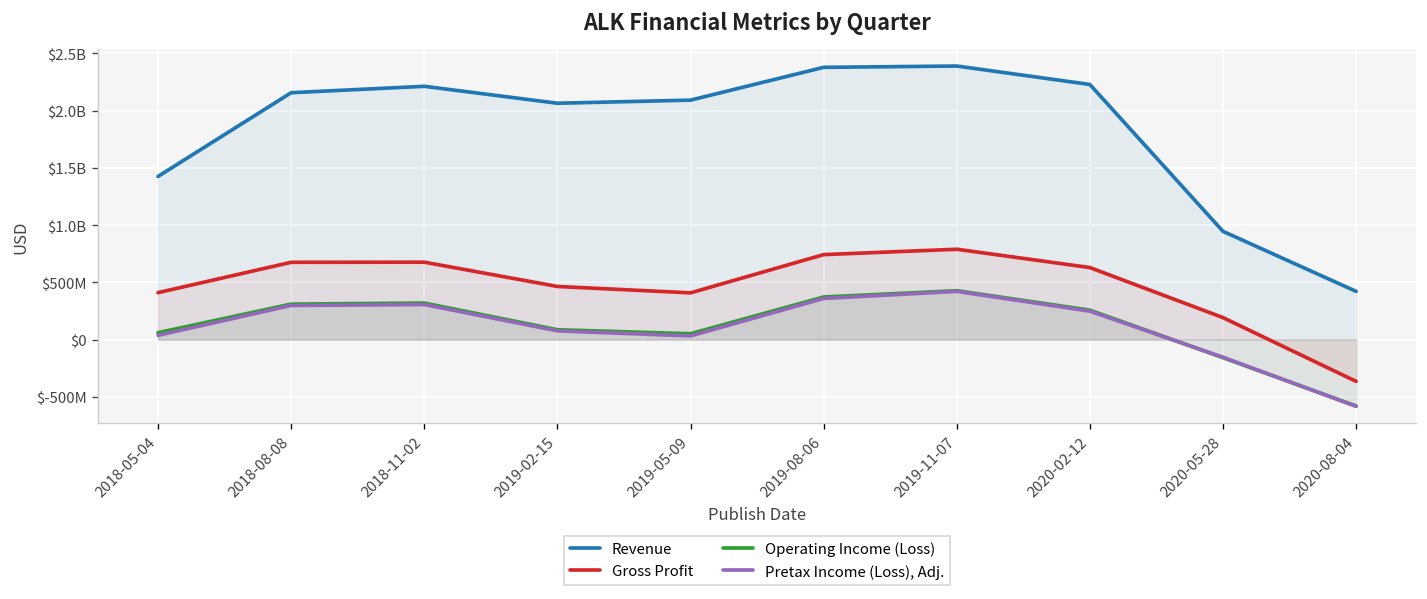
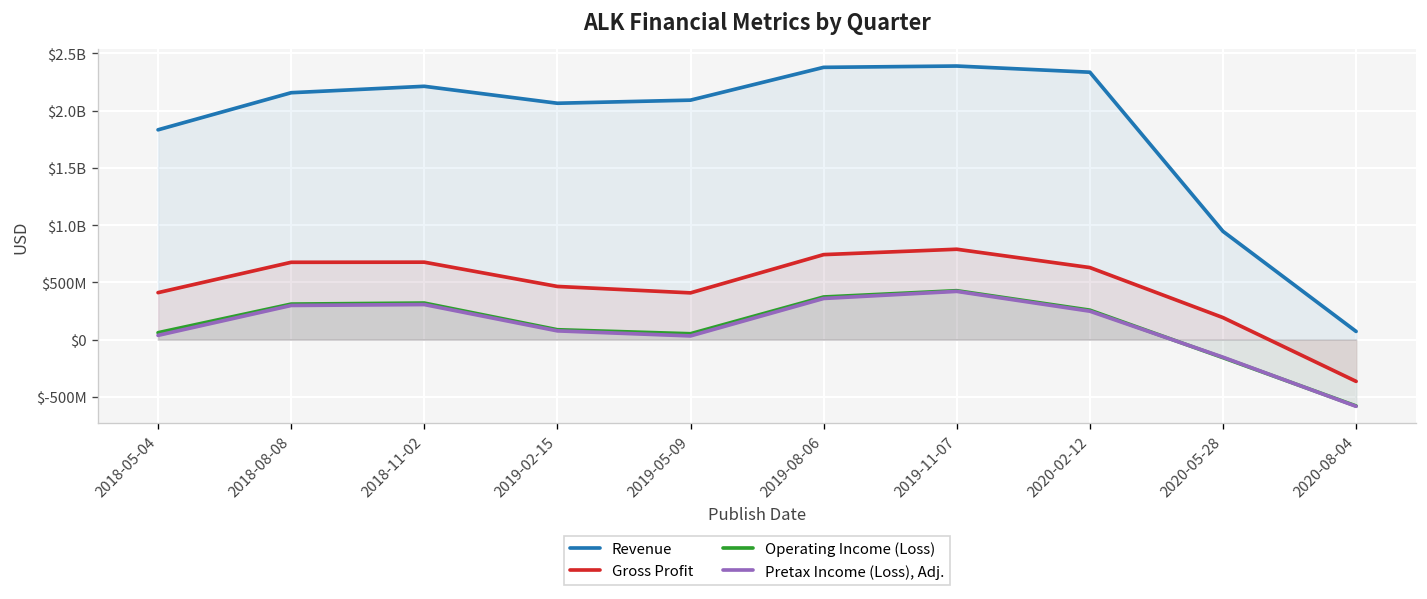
Revenue, 2018-05-04: $1400000000 -> $1800000000
Revenue, 2020-02-12: $2200000000 -> $2300000000
Revenue, 2020-08-04: $400000000 -> $100000000
